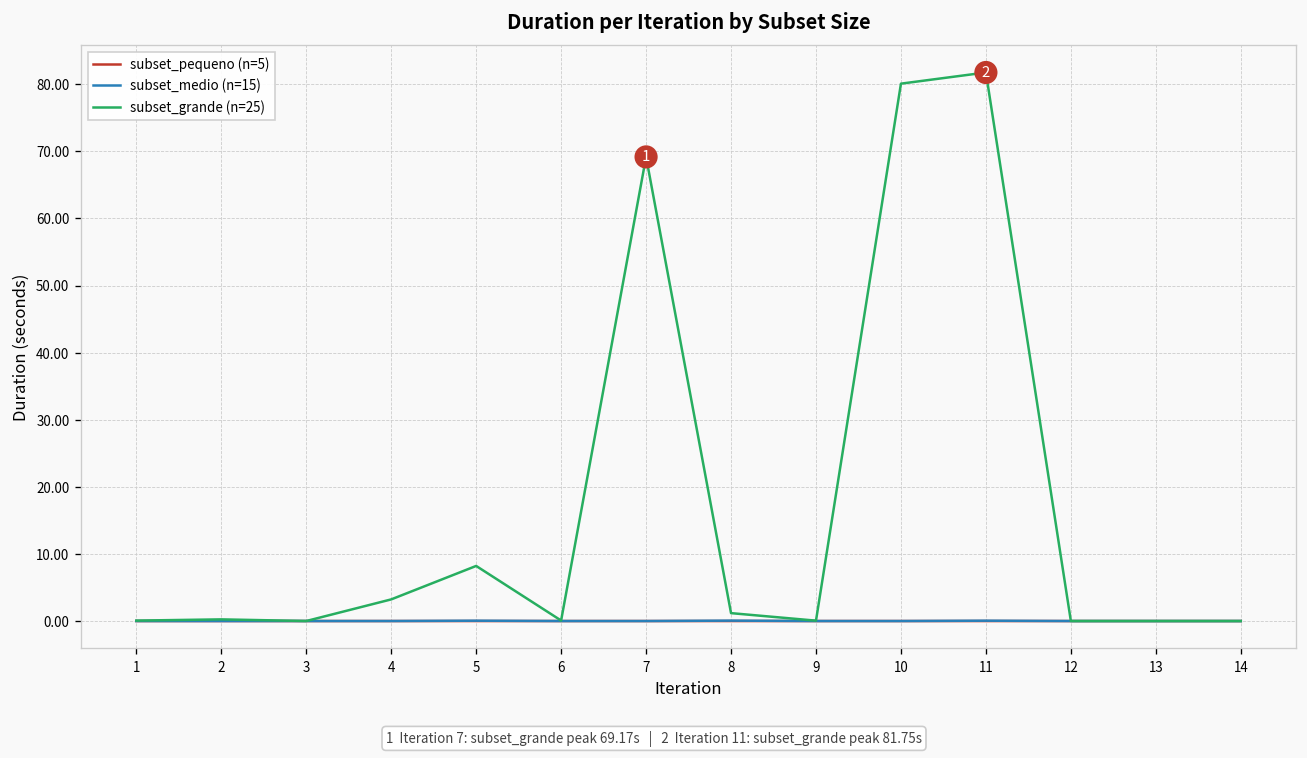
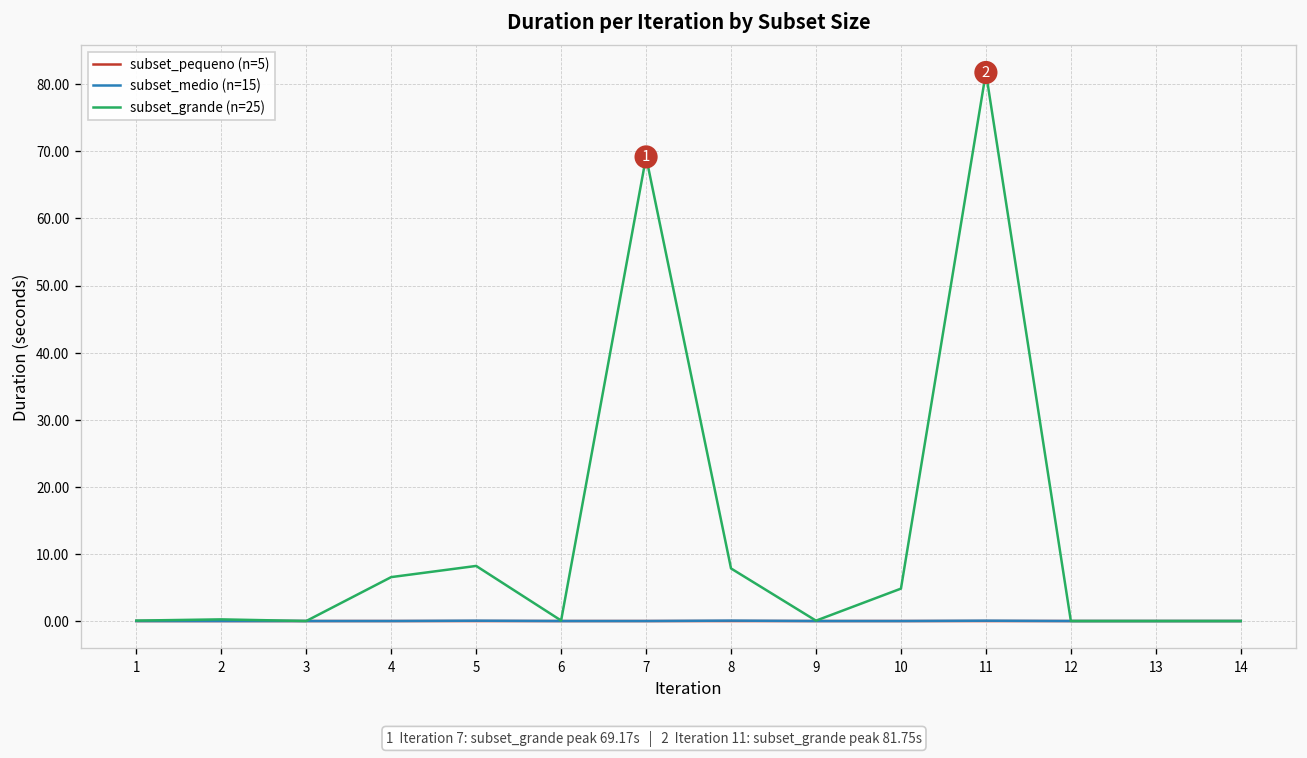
subset_grande (n=25), 4: 3 -> 7
subset_grande (n=25), 8: 1 -> 8
subset_grande (n=25), 10: 80 -> 5
